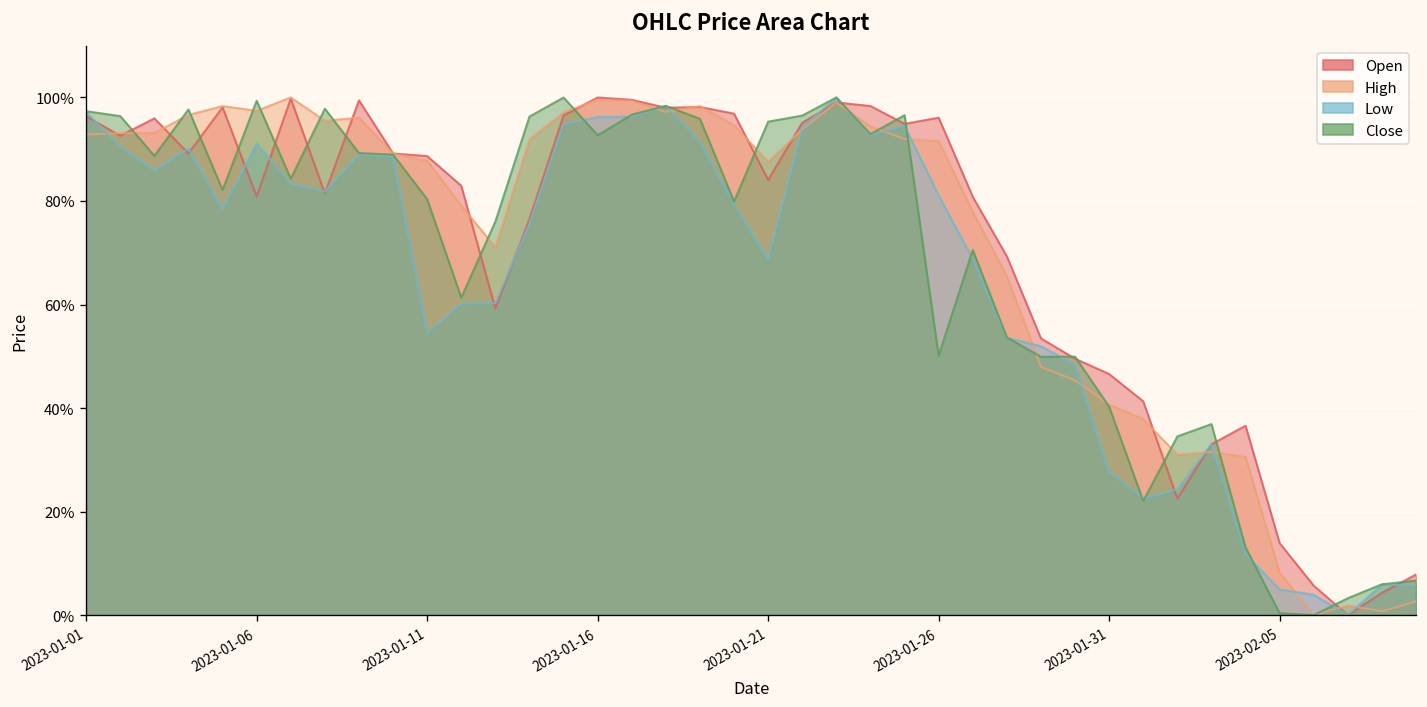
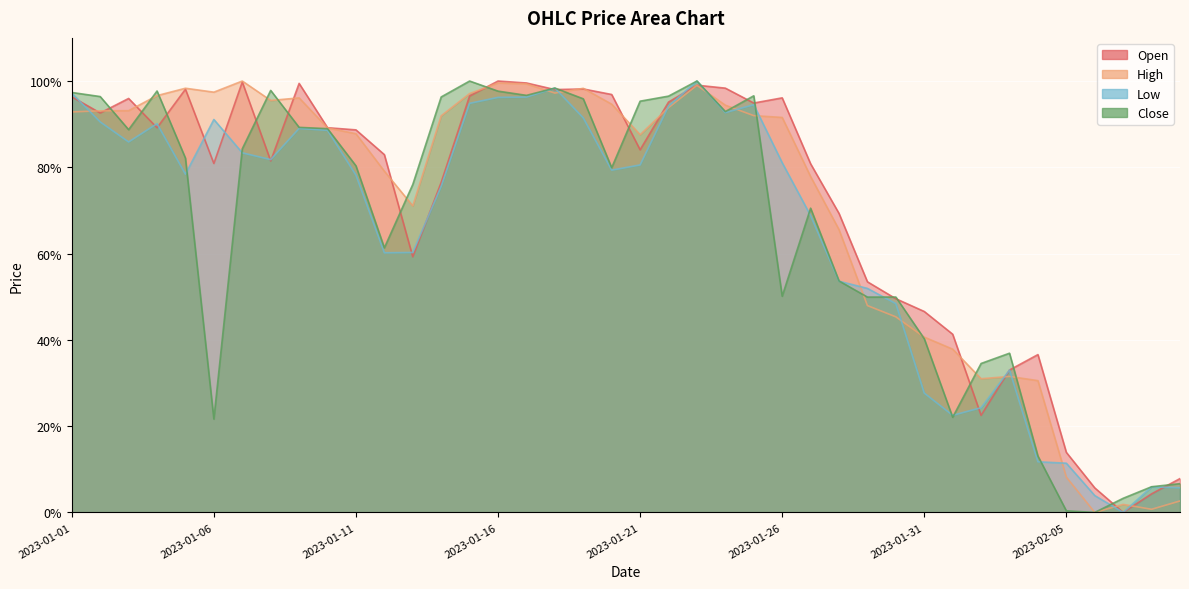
Close, 2023-01-06: 99% -> 22%
Low, 2023-01-11: 54% -> 78%
Close, 2023-01-16: 93% -> 98%
Low, 2023-01-21: 69% -> 81%
Low, 2023-02-05: 5% -> 11%
